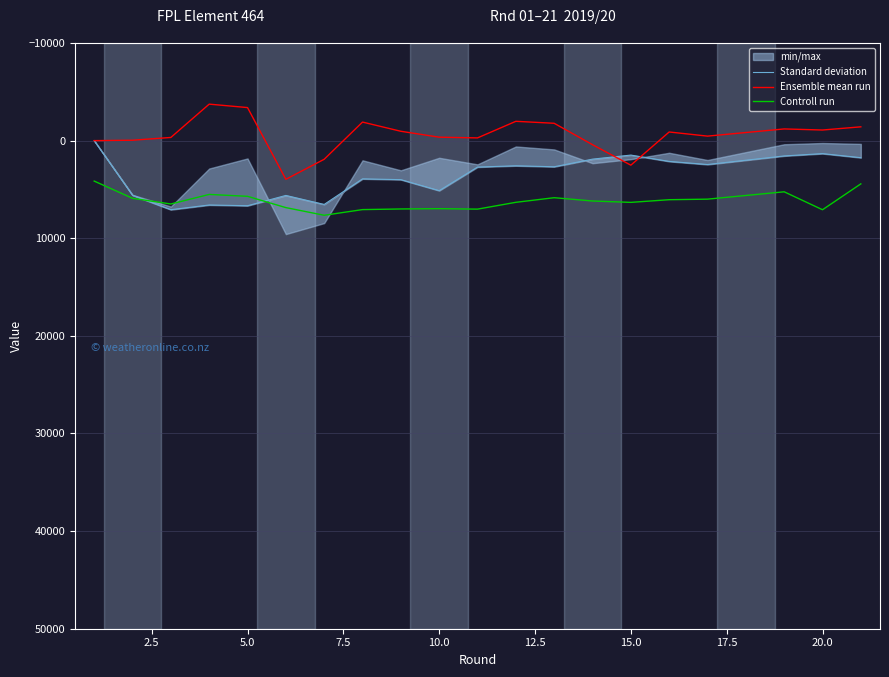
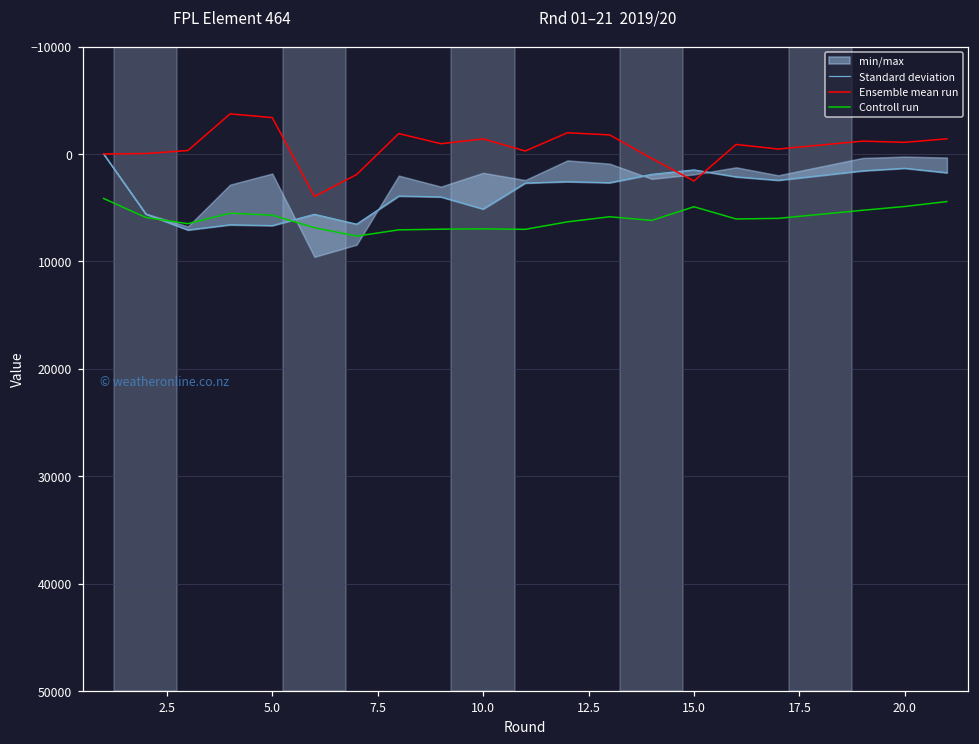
Ensemble mean run, 10.0: 0 -> -1000
Controll run, 15.0: 6000 -> 5000
Controll run, 20.0: 7000 -> 5000
